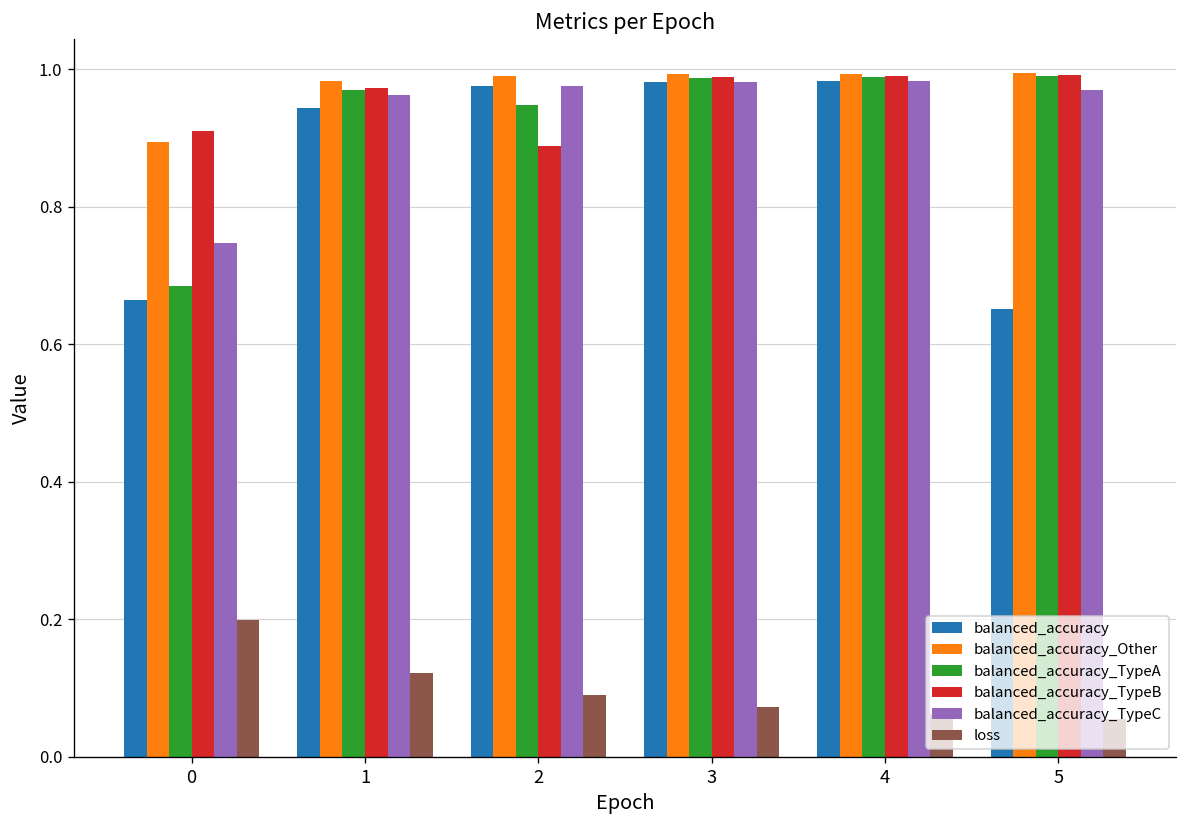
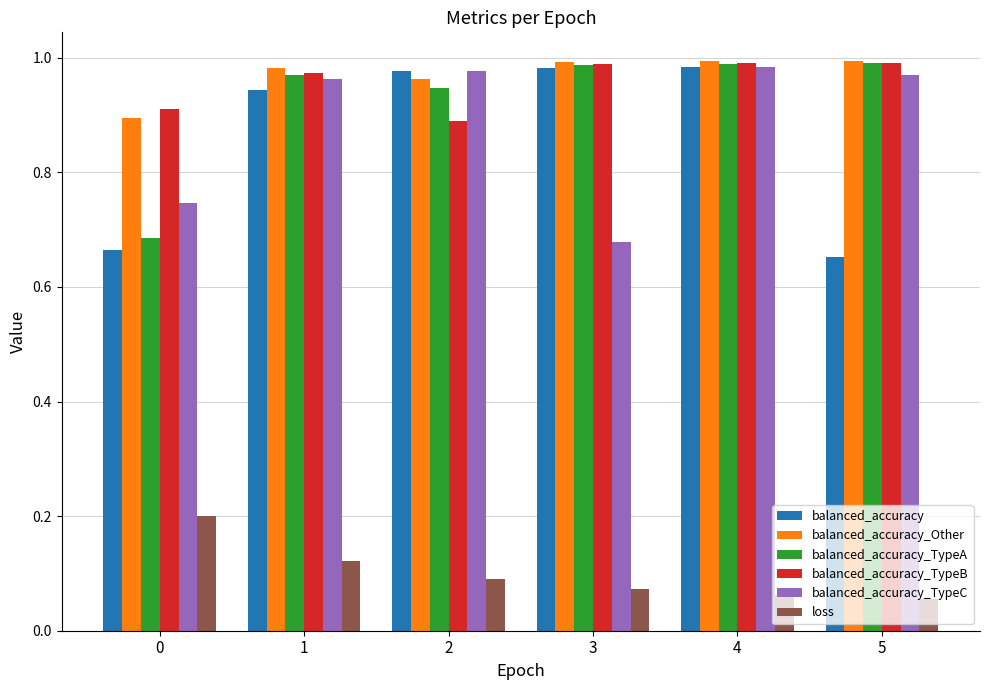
balanced_accuracy_Other, 2: 0.99 -> 0.96
balanced_accuracy_TypeC, 3: 0.98 -> 0.68
